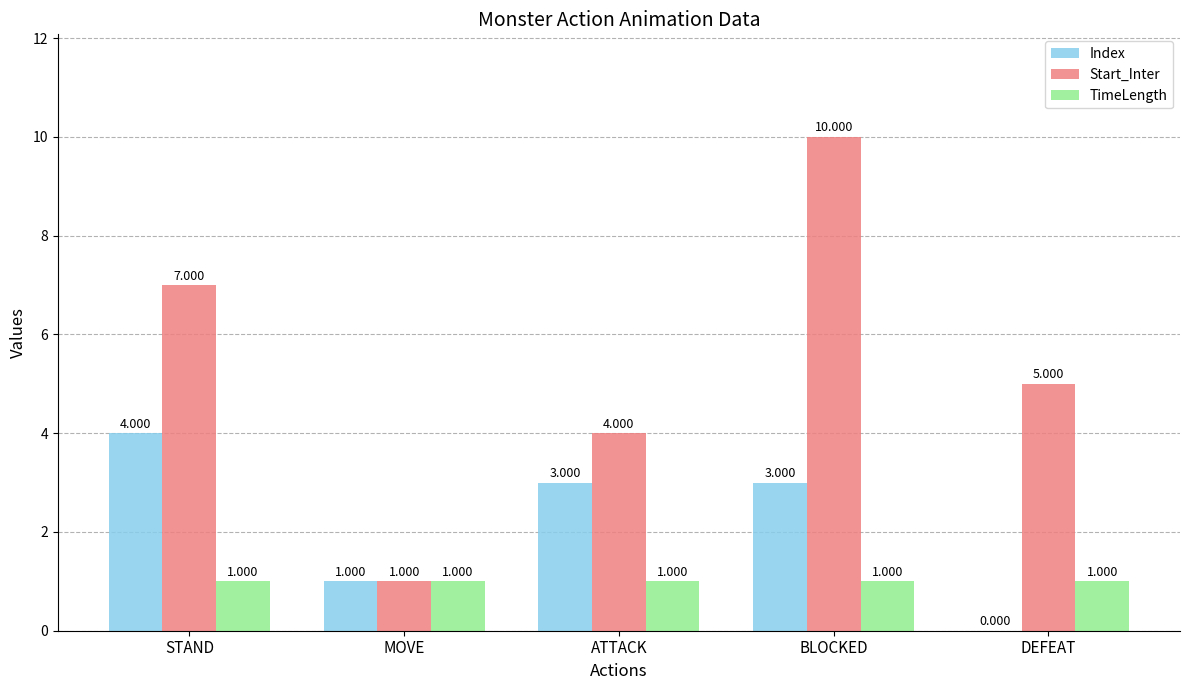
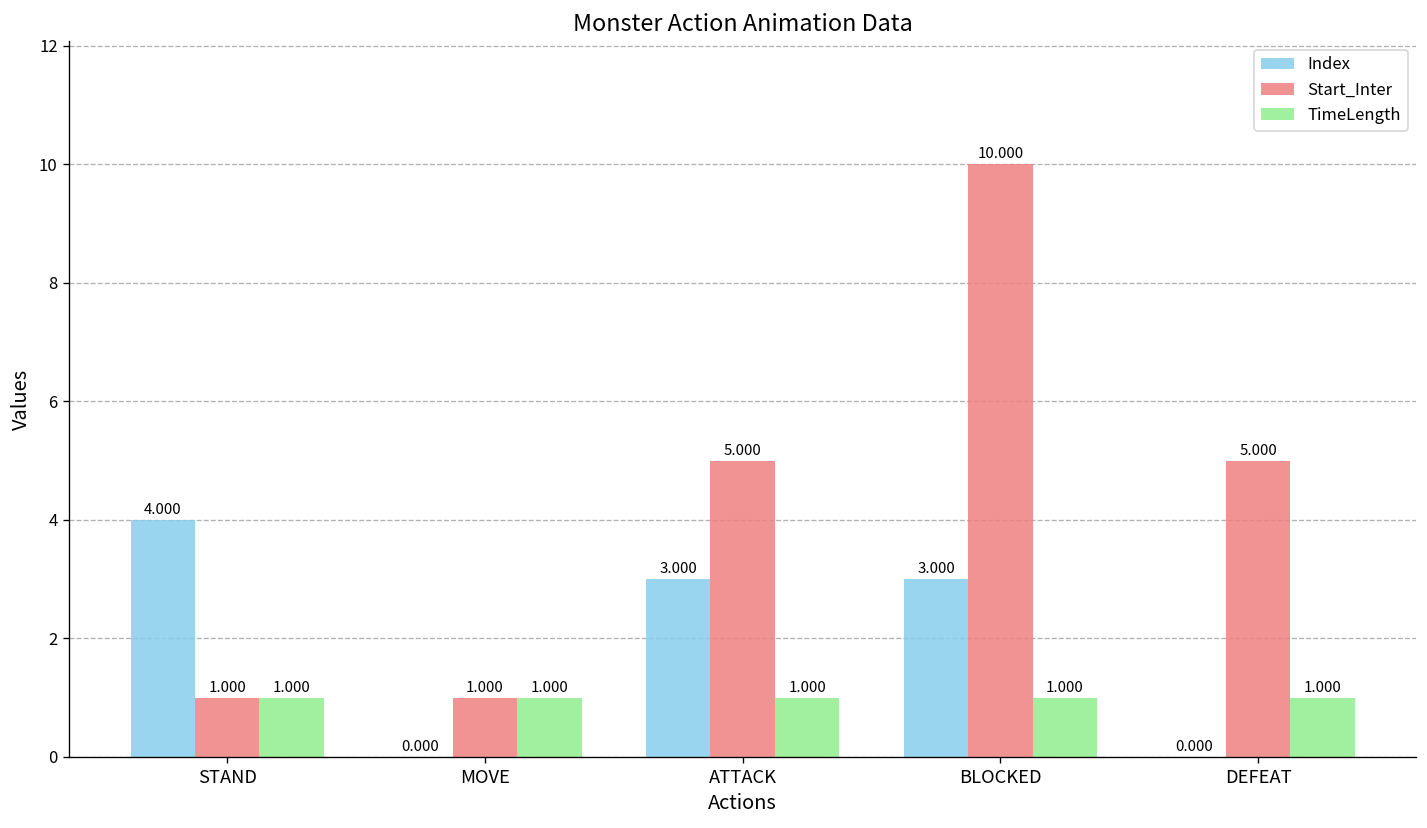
Start_Inter, STAND: 7.000 -> 1.000
Index, MOVE: 1.000 -> 0.000
Start_Inter, ATTACK: 4.000 -> 5.000
